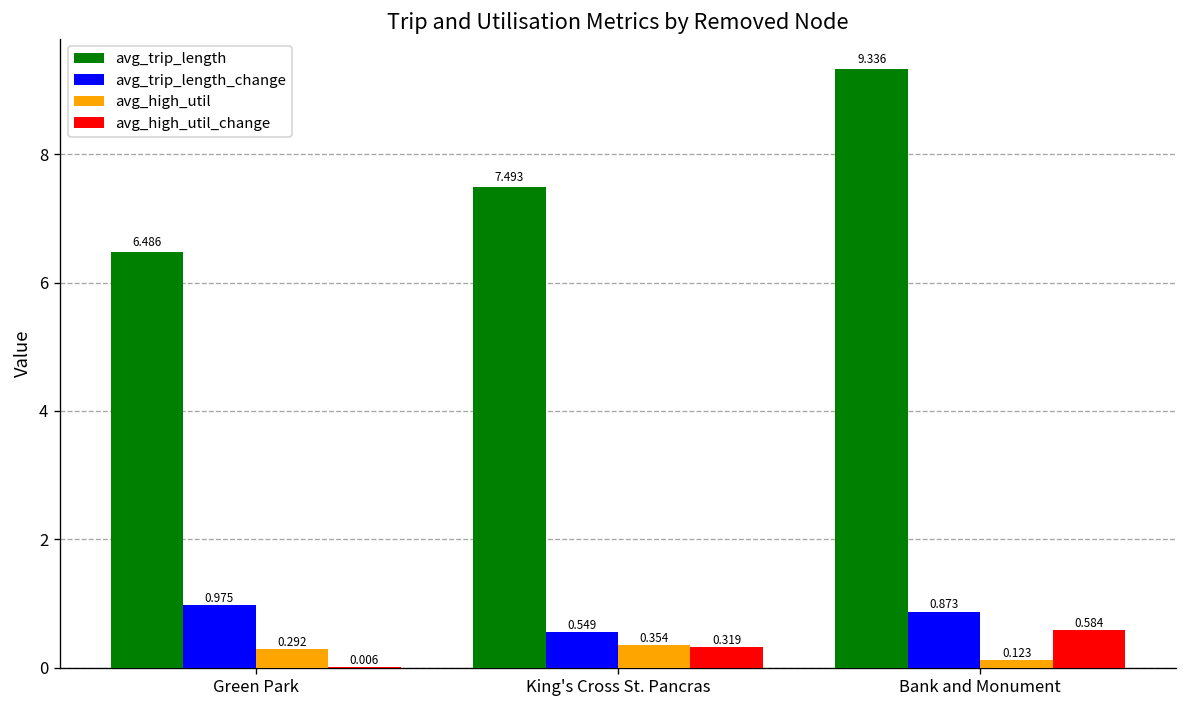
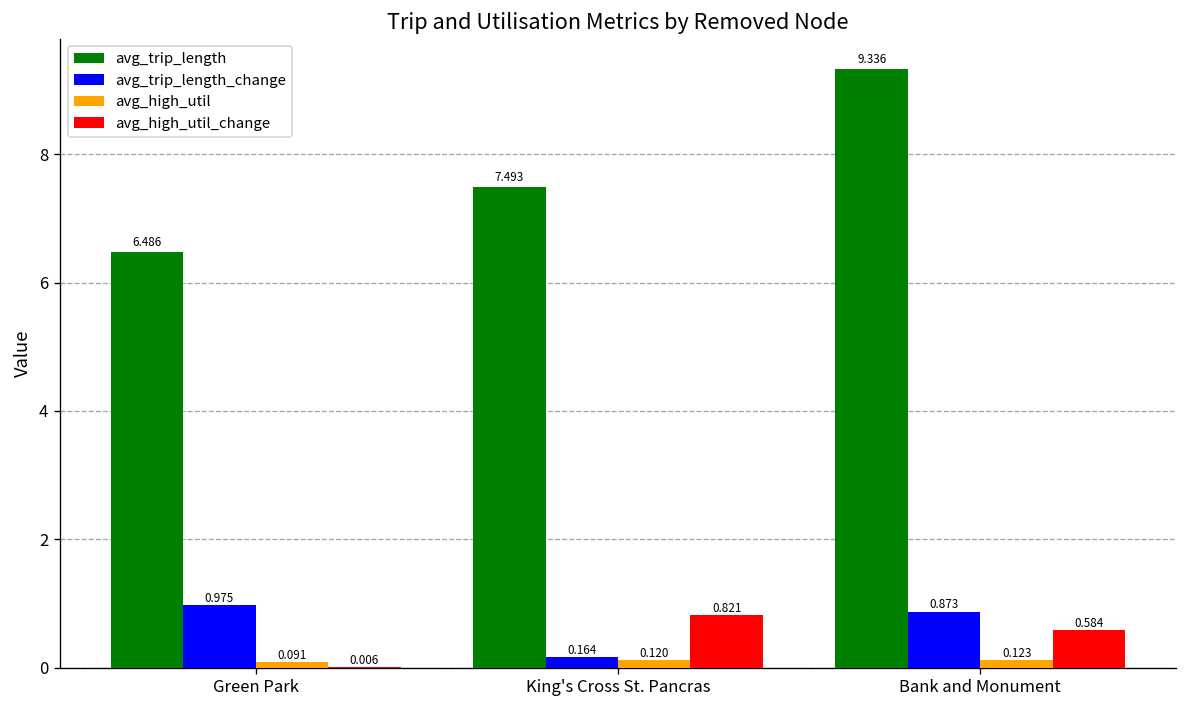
avg_high_util, Green Park: 0.292 -> 0.091
avg_trip_length_change, King's Cross St. Pancras: 0.549 -> 0.164
avg_high_util, King's Cross St. Pancras: 0.354 -> 0.120
avg_high_util_change, King's Cross St. Pancras: 0.319 -> 0.821
